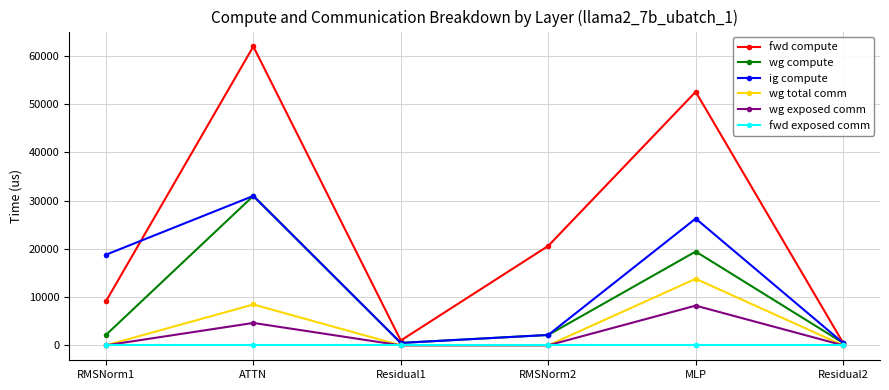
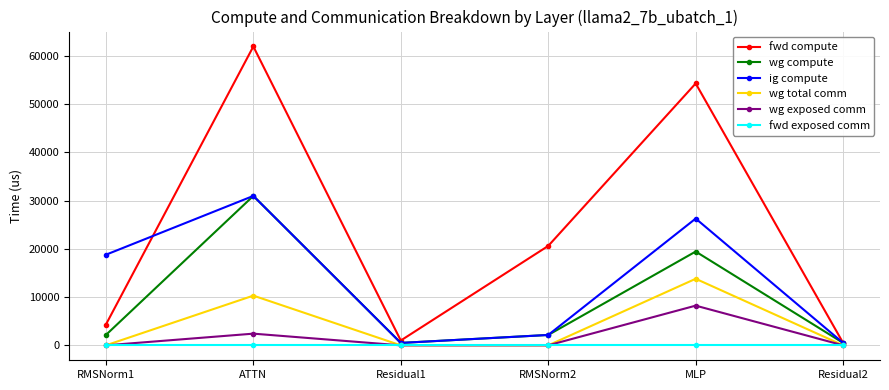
fwd compute, RMSNorm1: 9000 -> 4000
wg total comm, ATTN: 8000 -> 10000
wg exposed comm, ATTN: 5000 -> 2000
fwd compute, MLP: 53000 -> 54000
